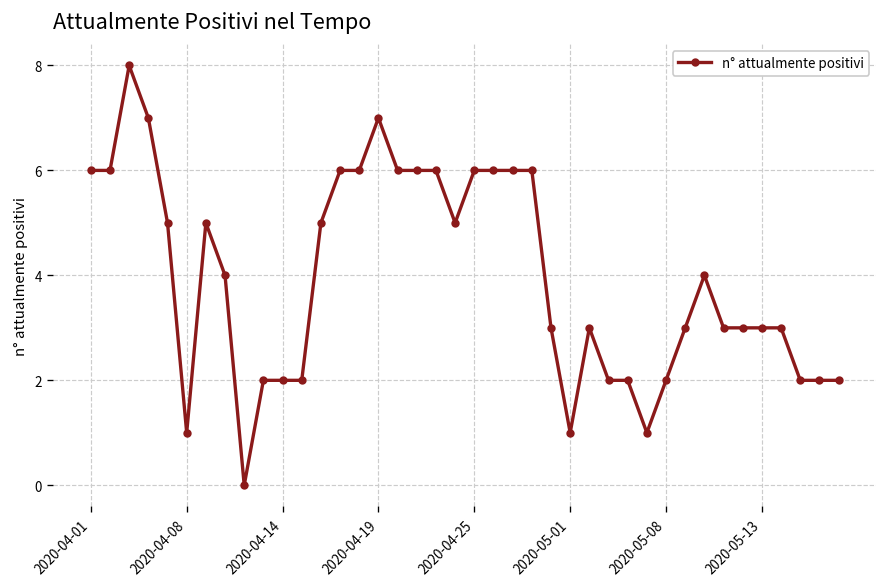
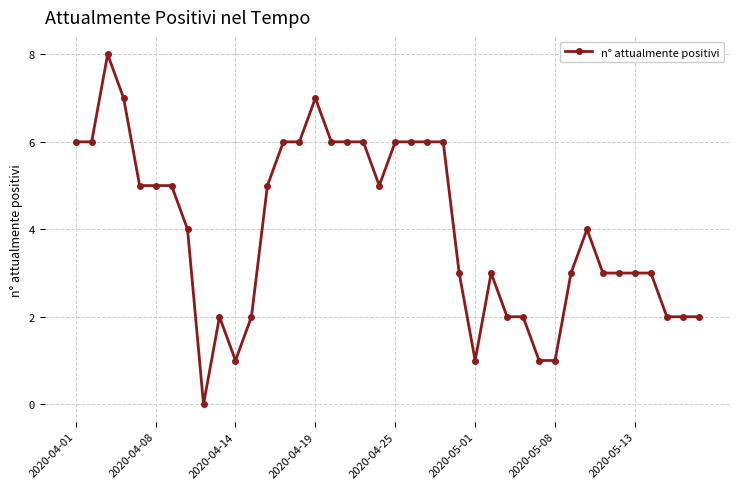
2020-04-08: 1 -> 5
2020-04-14: 2 -> 1
2020-05-08: 2 -> 1
